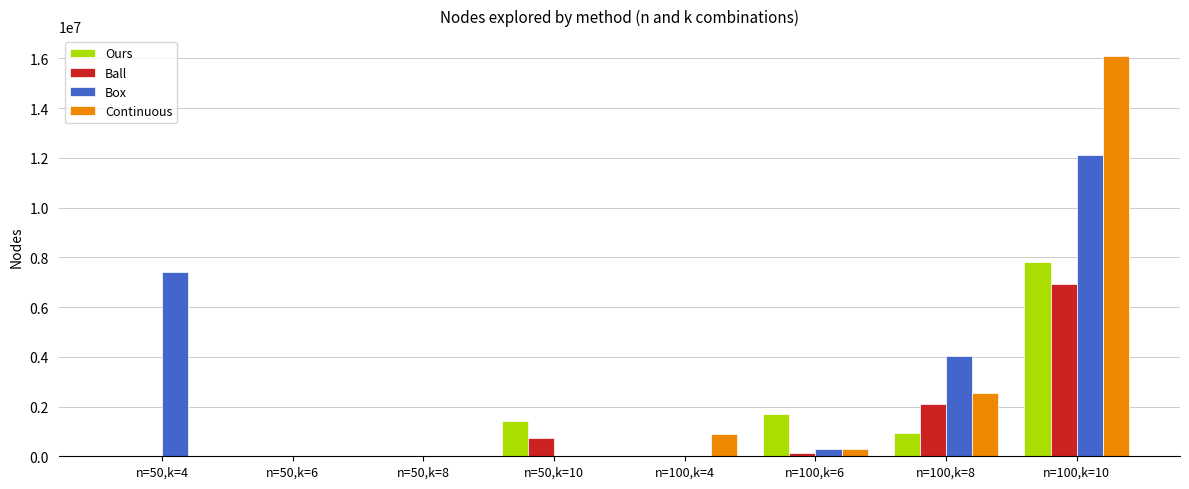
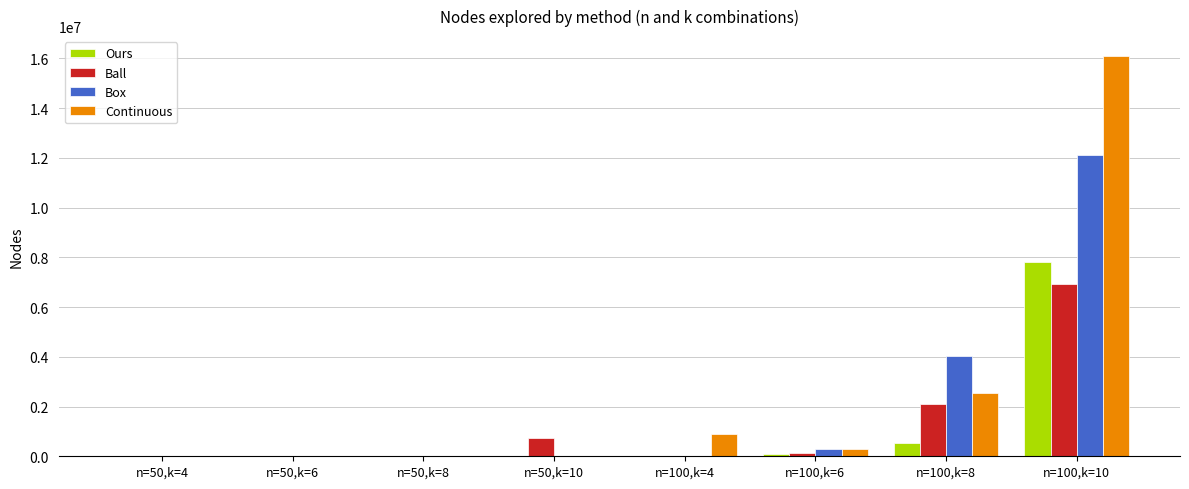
Box, n=50,k=4: 7400000 -> 0
Ours, n=50,k=10: 1400000 -> 0
Ours, n=100,k=6: 1700000 -> 100000
Ours, n=100,k=8: 900000 -> 500000
